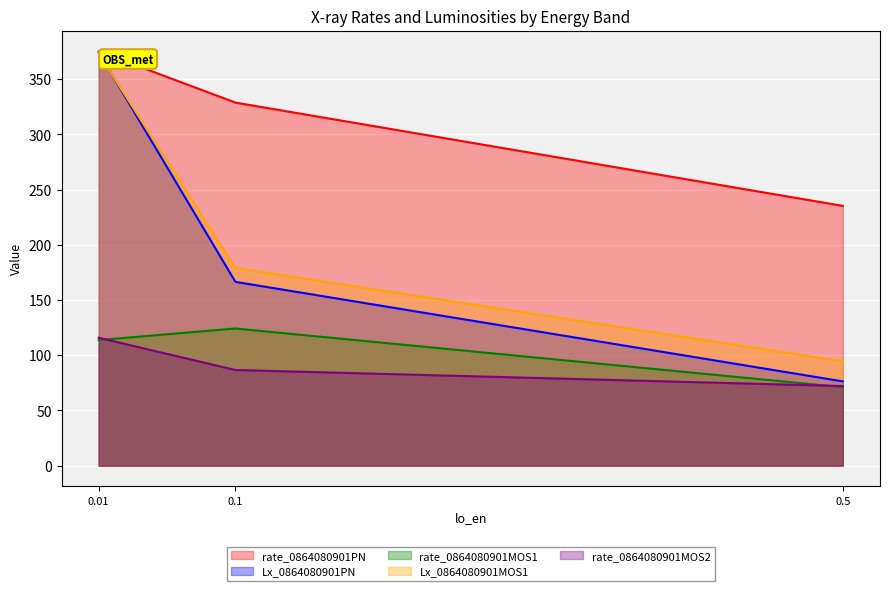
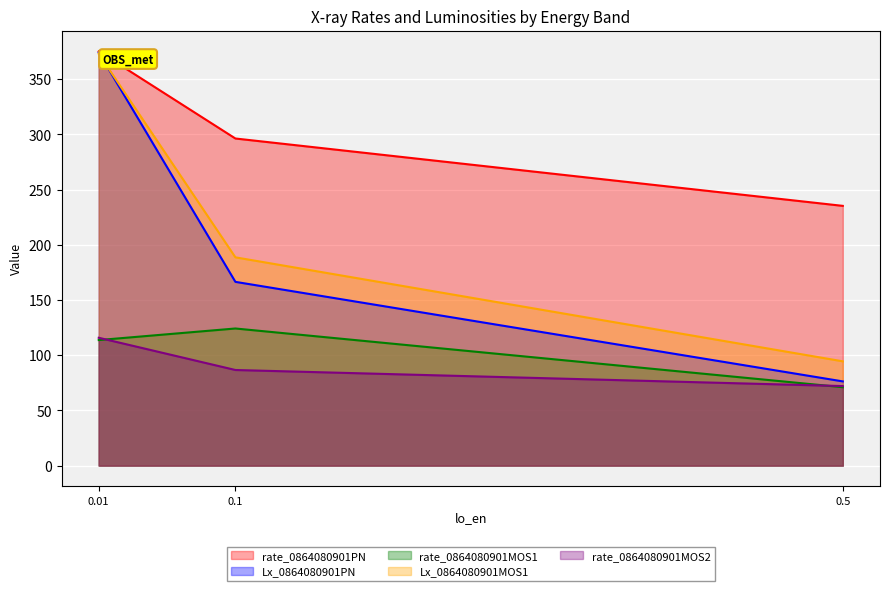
rate_0864080901PN, 0.1: 329 -> 296
Lx_0864080901MOS1, 0.1: 179 -> 189
